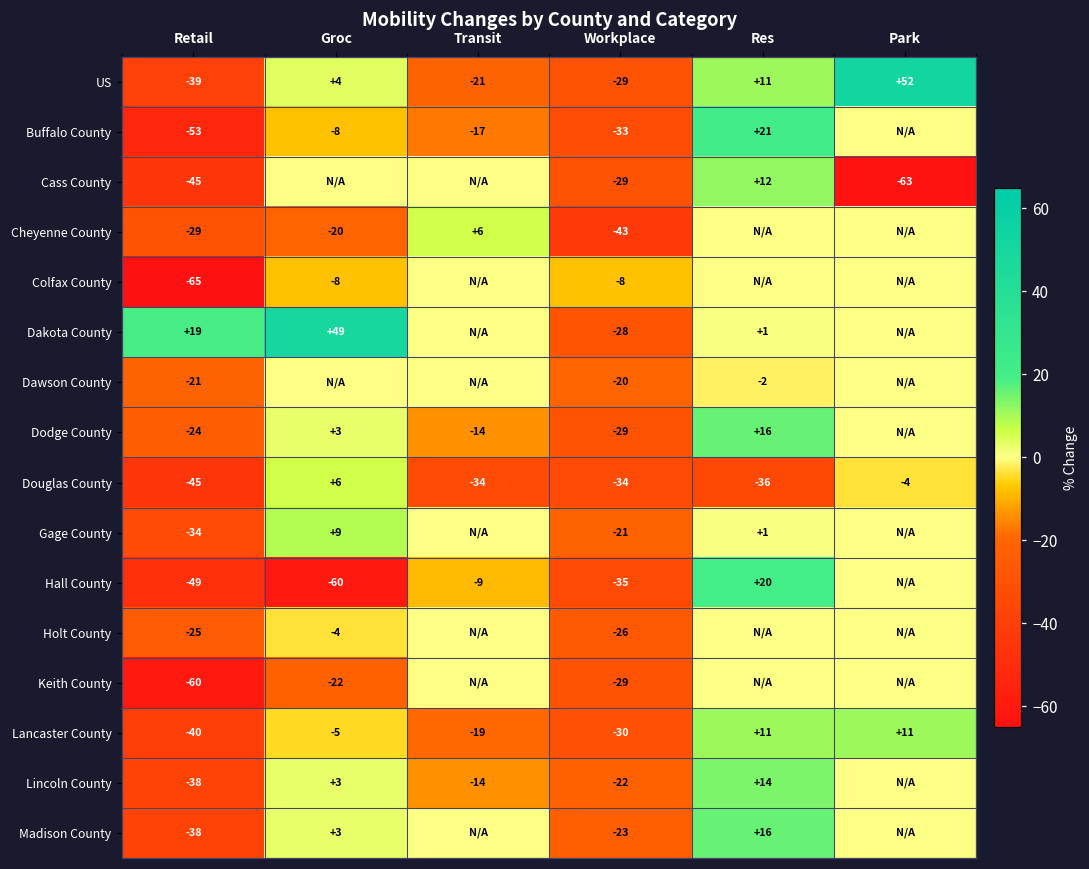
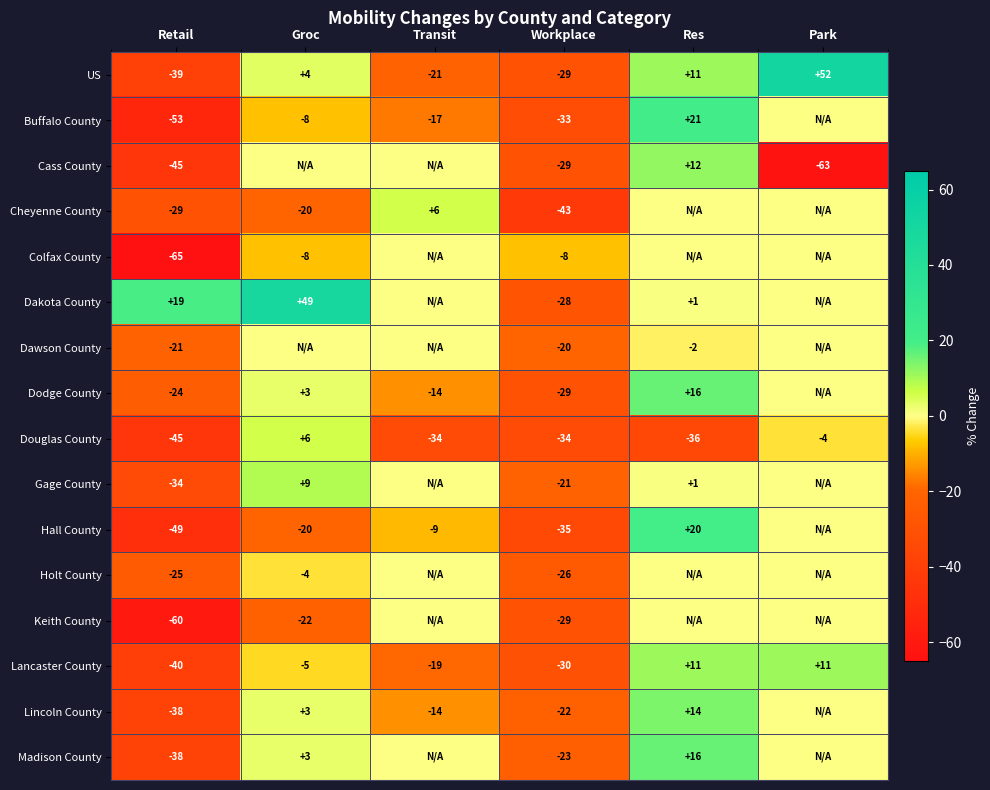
Hall County, Groc: -60 -> -20
